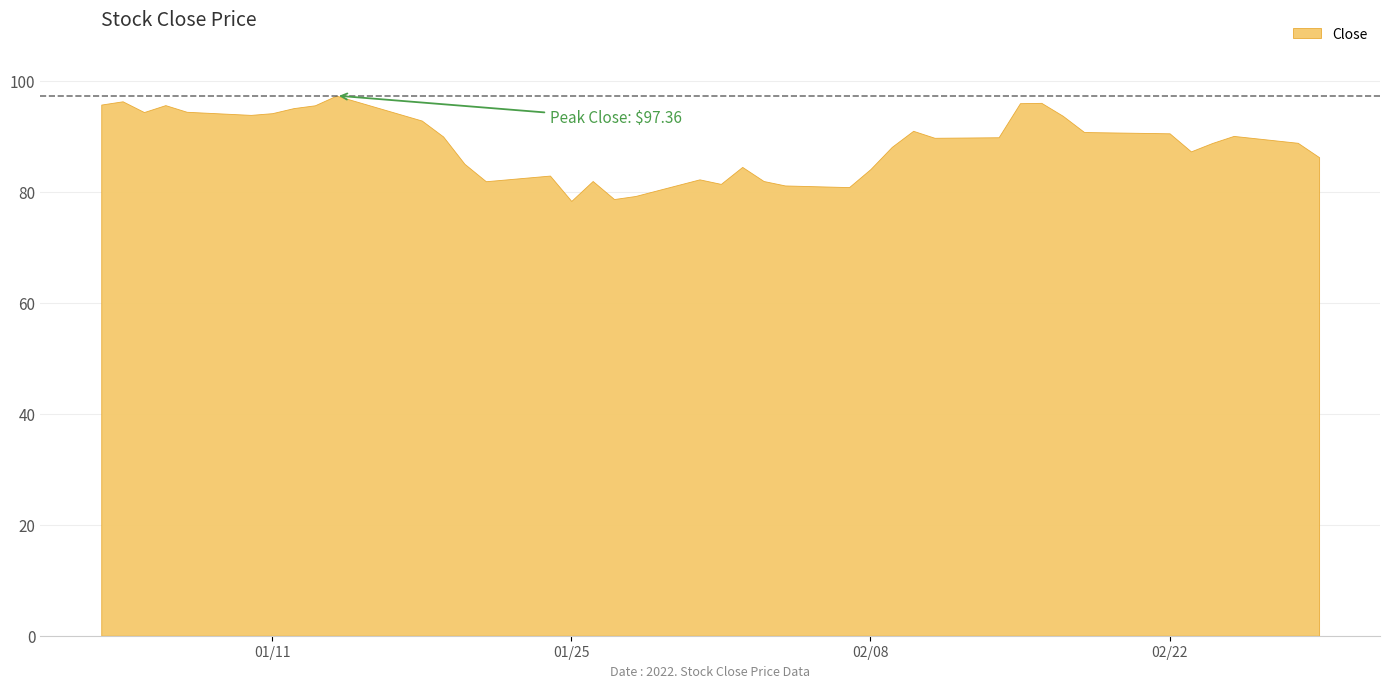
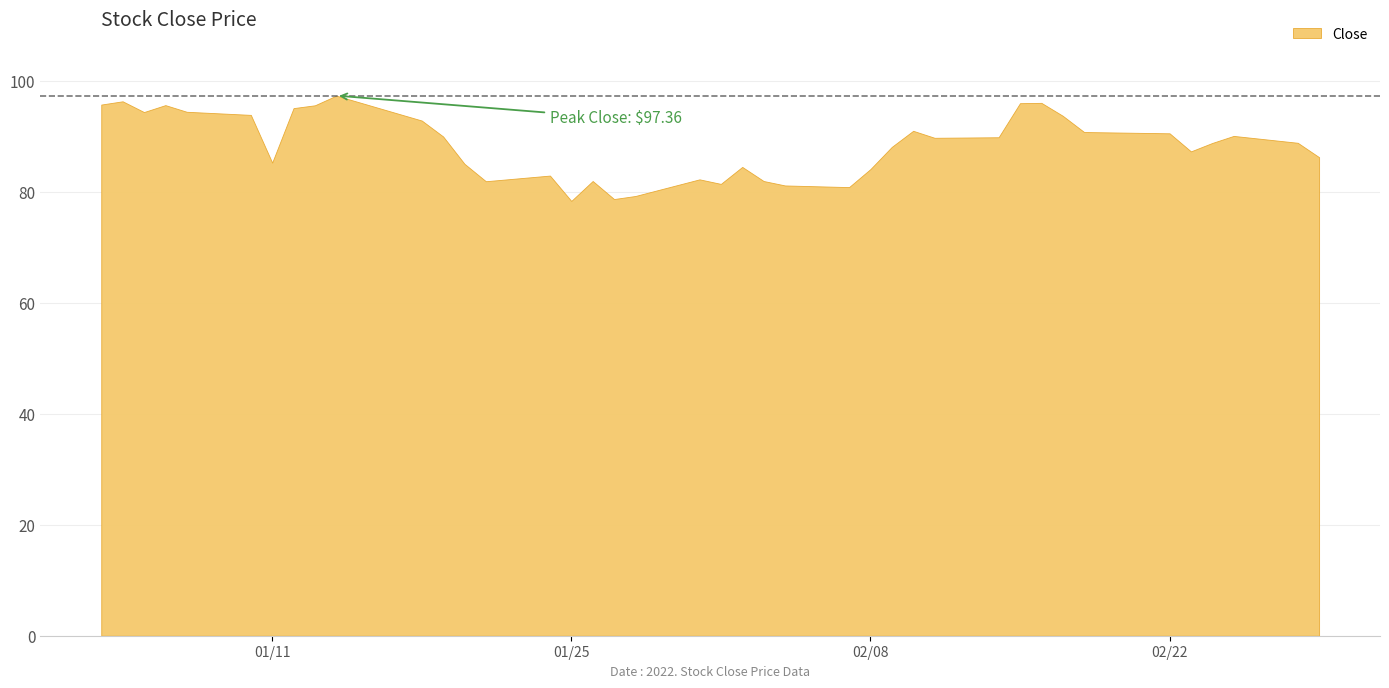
01/11: 94 -> 85
